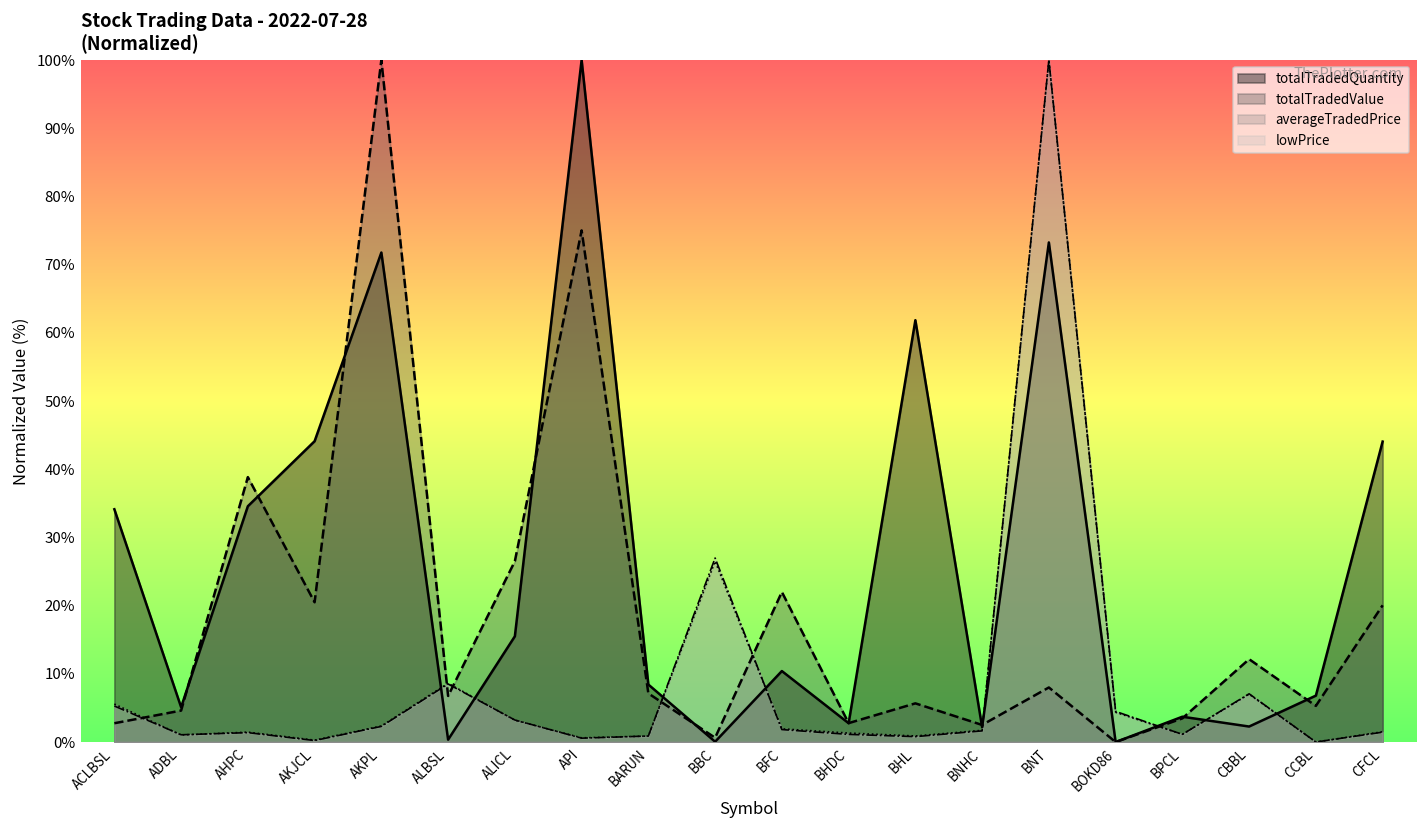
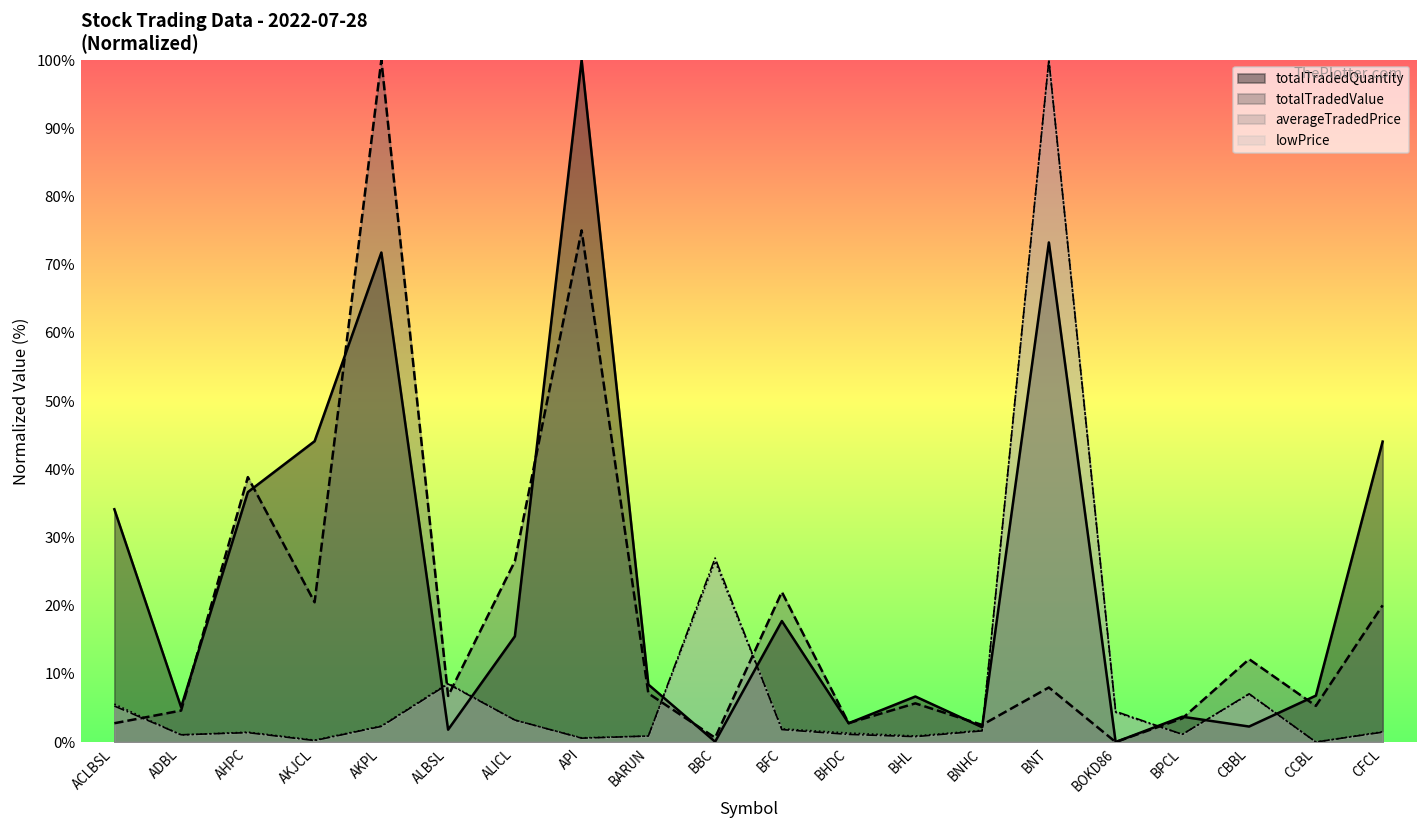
totalTradedQuantity, AHPC: 35% -> 37%
totalTradedQuantity, ALBSL: 0% -> 2%
totalTradedQuantity, BFC: 10% -> 18%
totalTradedQuantity, BHL: 62% -> 7%
